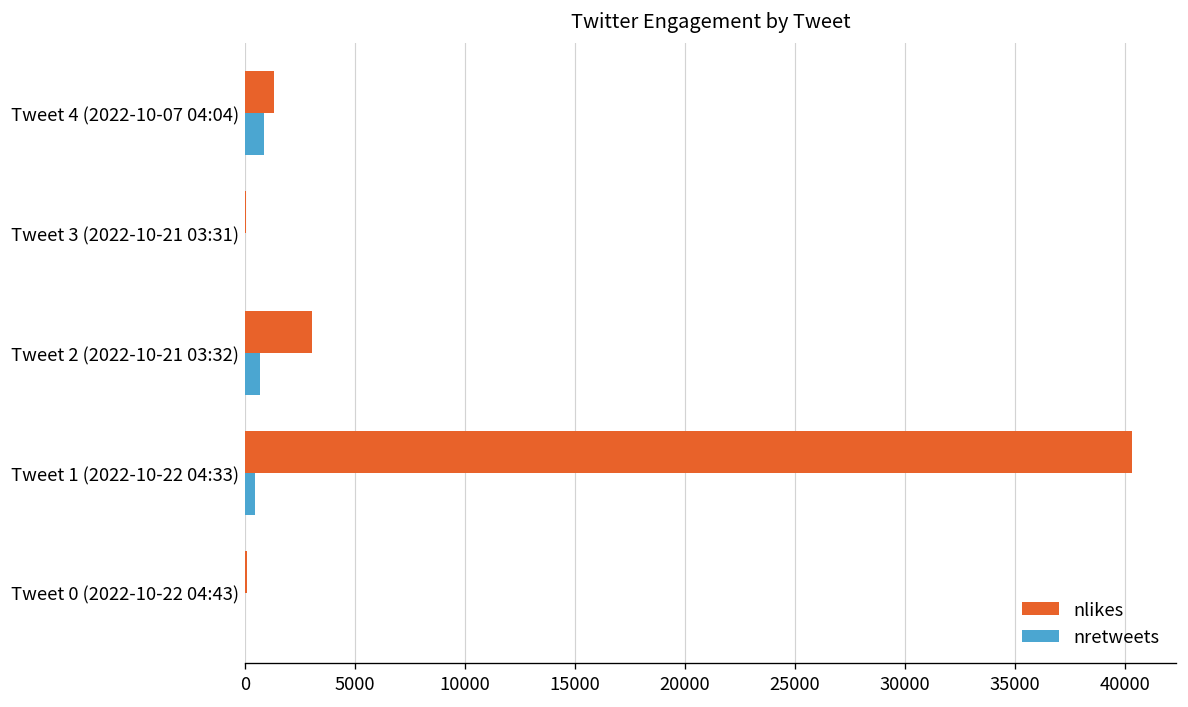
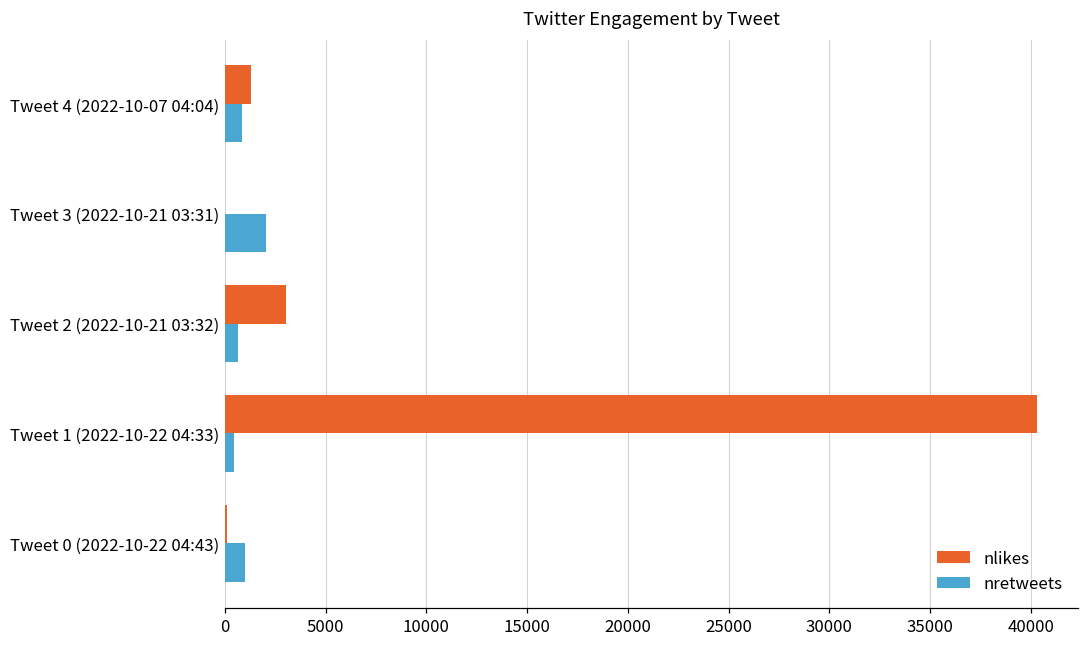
nretweets, Tweet 3 (2022-10-21 03:31): 0 -> 2000
nretweets, Tweet 0 (2022-10-22 04:43): 0 -> 1000
